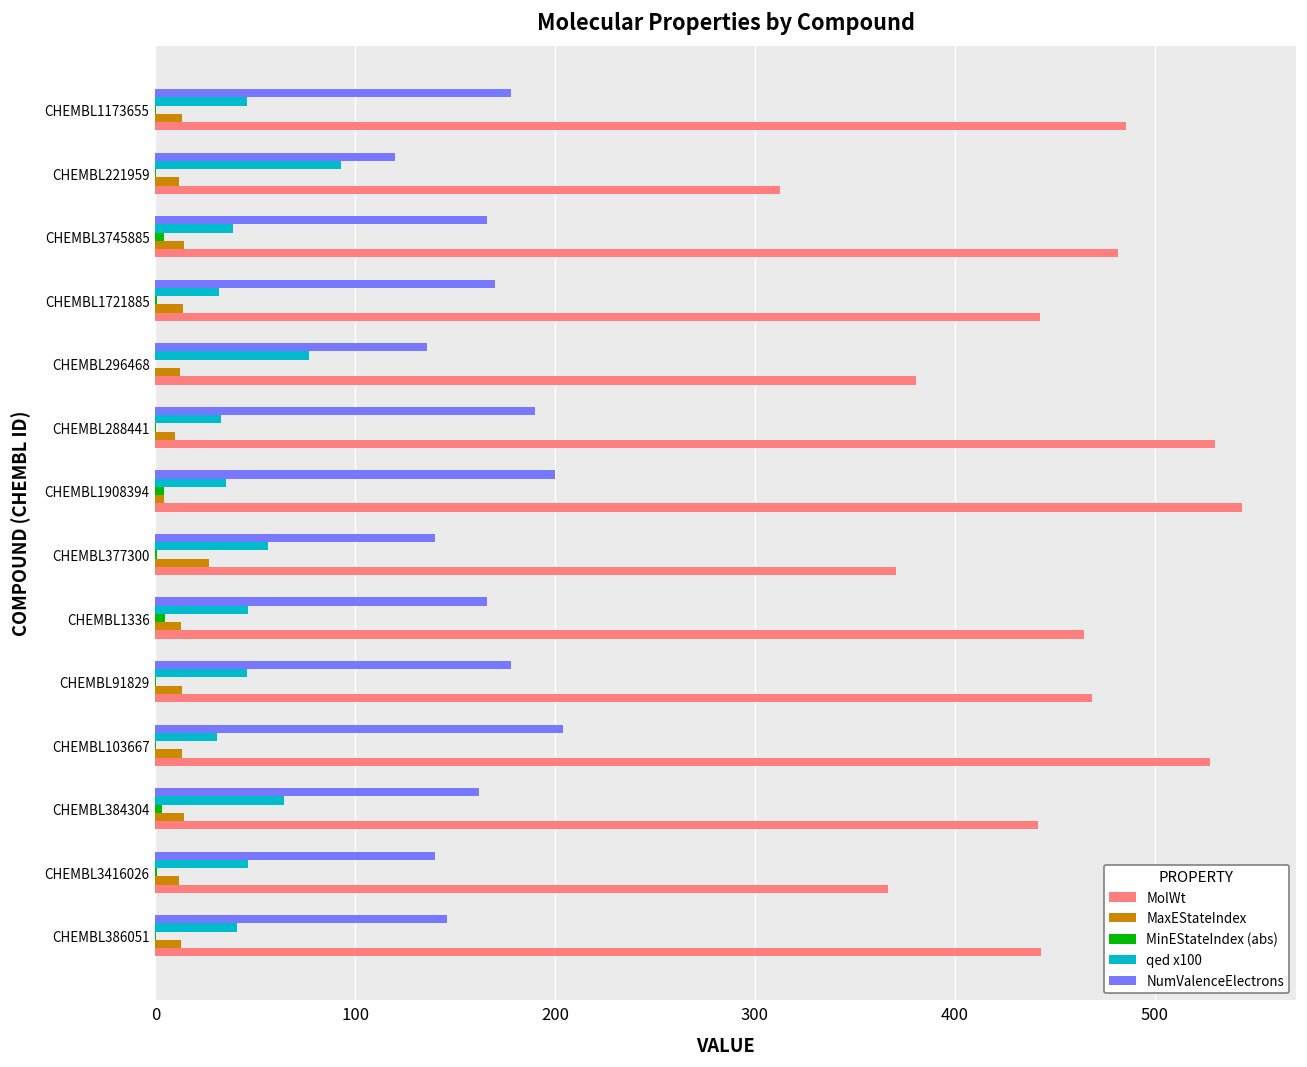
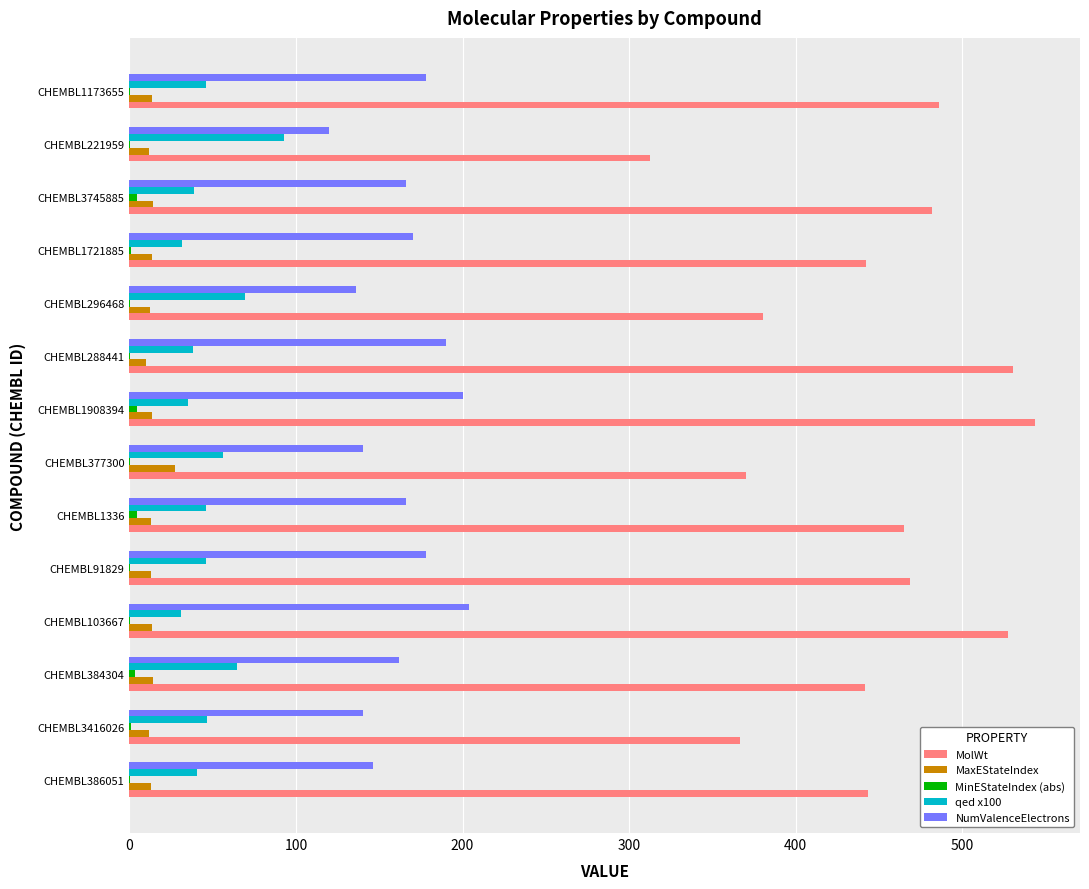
qed x100, CHEMBL296468: 77 -> 69
qed x100, CHEMBL288441: 33 -> 38
MaxEStateIndex, CHEMBL1908394: 4 -> 14
